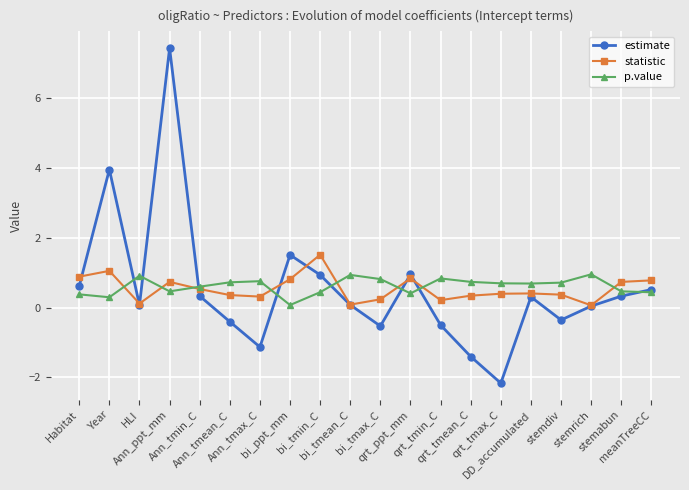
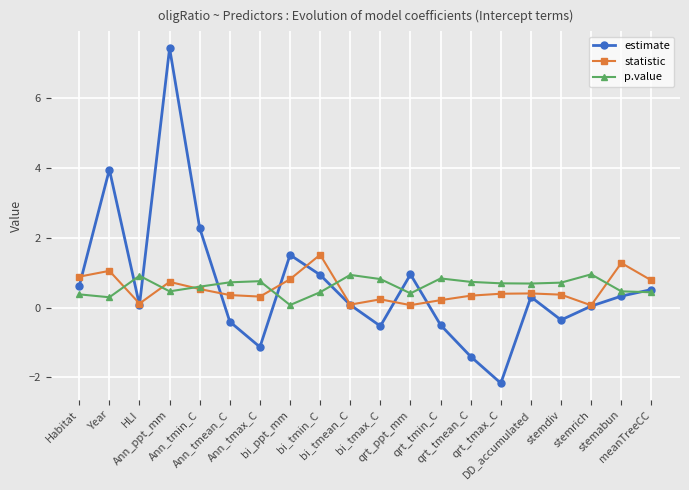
estimate, Ann_tmin_C: 0.3 -> 2.3
statistic, qrt_ppt_mm: 0.8 -> 0.1
statistic, stemabun: 0.7 -> 1.3
